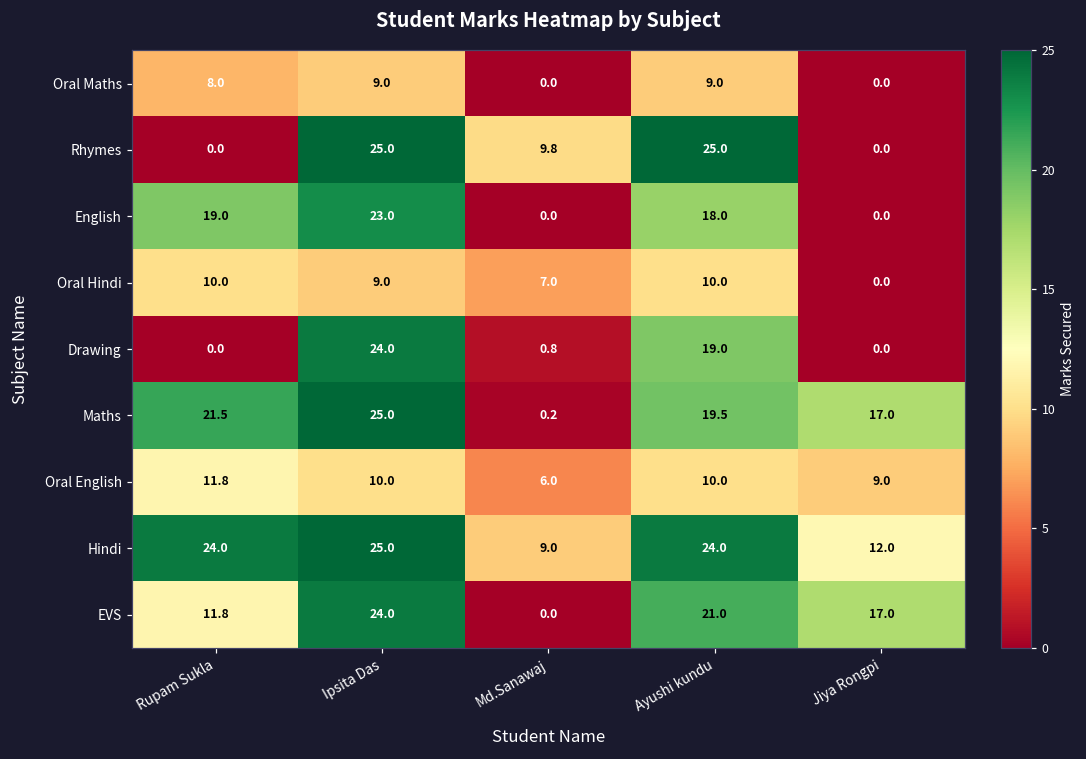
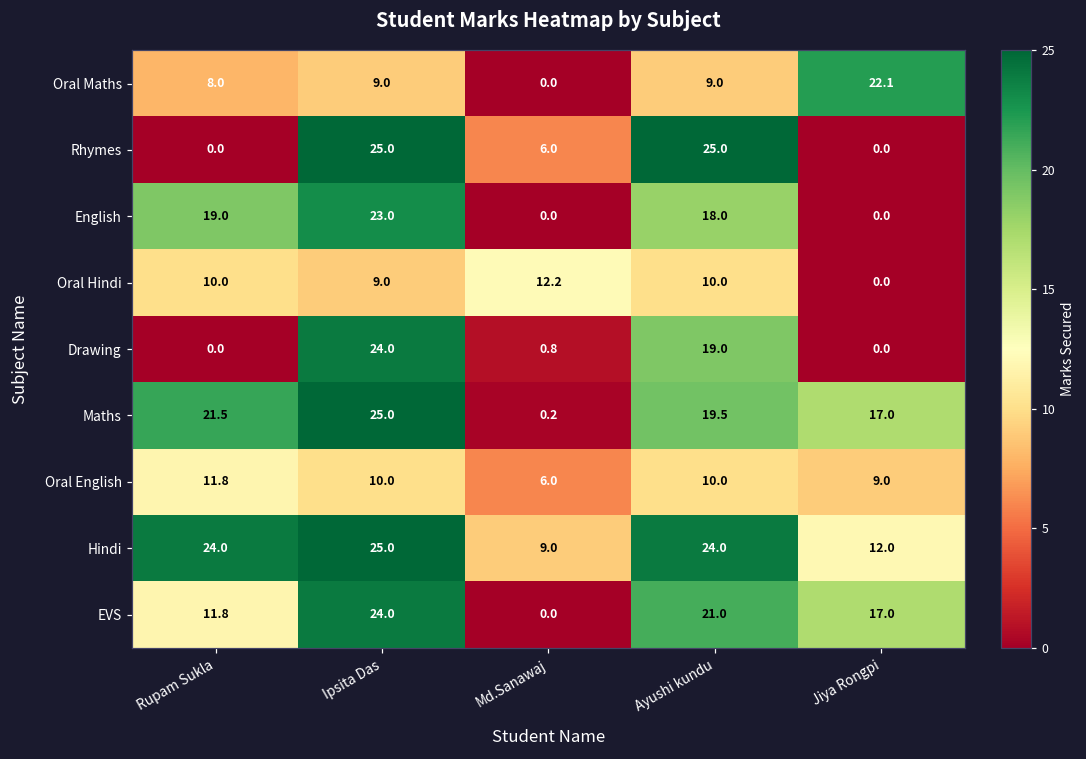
Oral Maths, Jiya Rongpi: 0.0 -> 22.1
Rhymes, Md.Sanawaj: 9.8 -> 6.0
Oral Hindi, Md.Sanawaj: 7.0 -> 12.2
